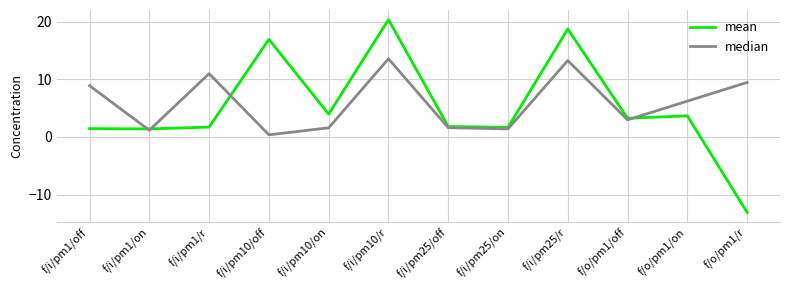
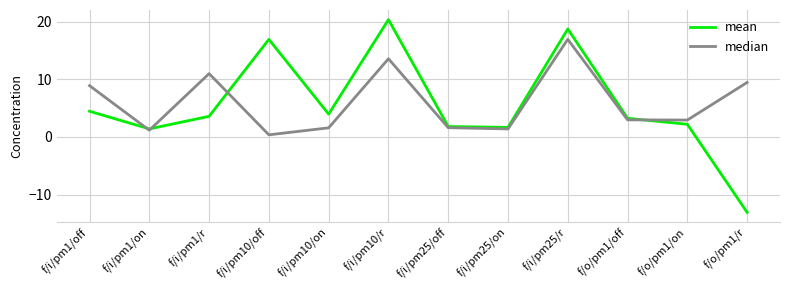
mean, f/i/pm1/off: 1 -> 4
mean, f/i/pm1/r: 2 -> 4
median, f/i/pm25/r: 13 -> 17
mean, f/o/pm1/on: 4 -> 2
median, f/o/pm1/on: 6 -> 3
